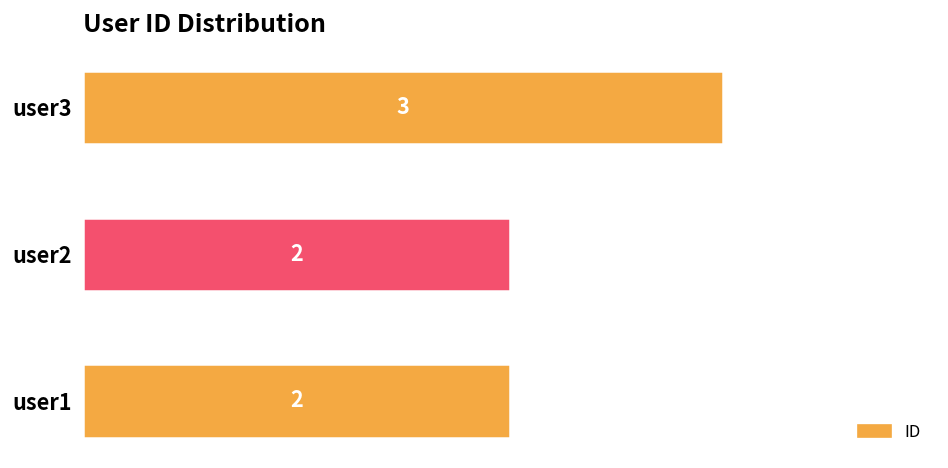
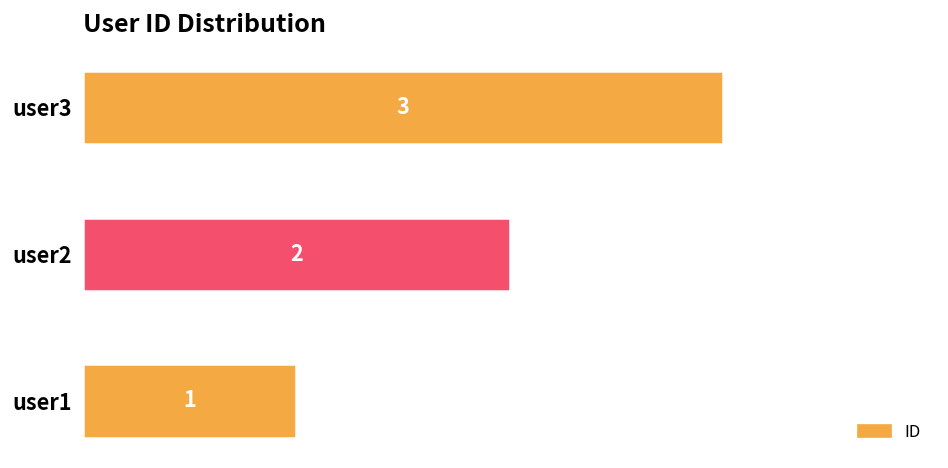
user1: 2 -> 1
